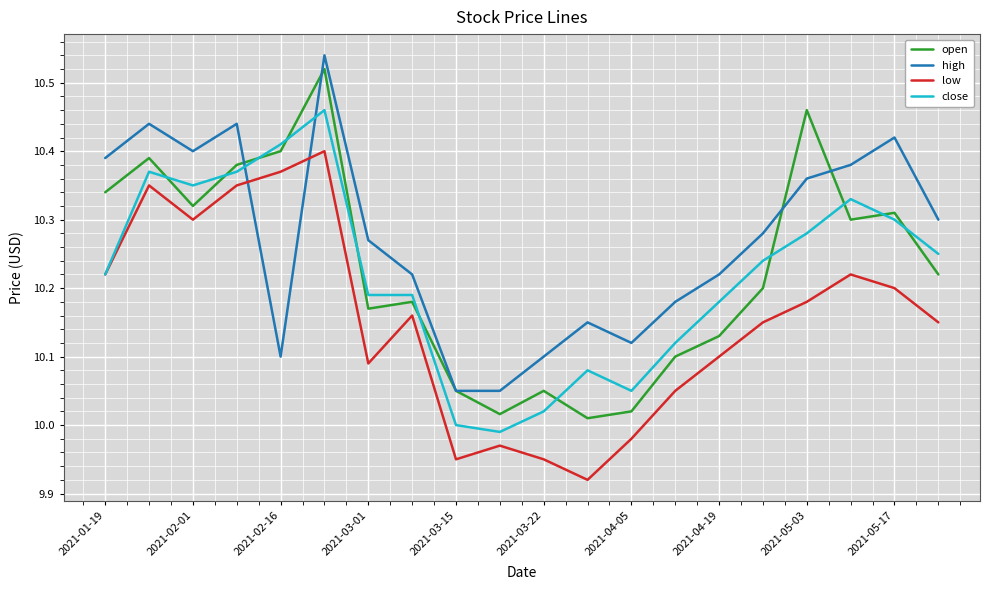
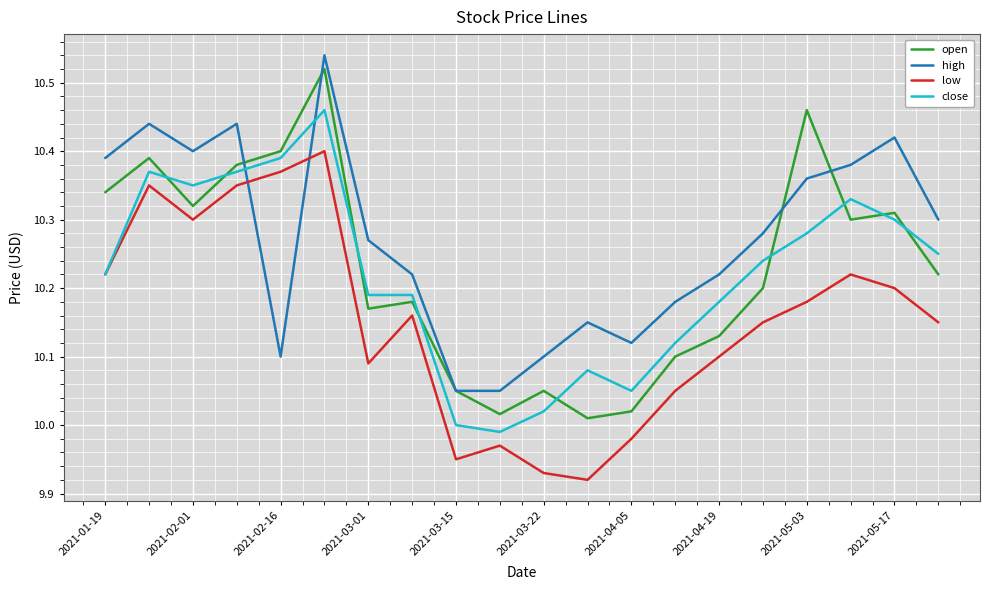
close, 2021-02-16: 10.41 -> 10.39
low, 2021-03-22: 9.95 -> 9.93
